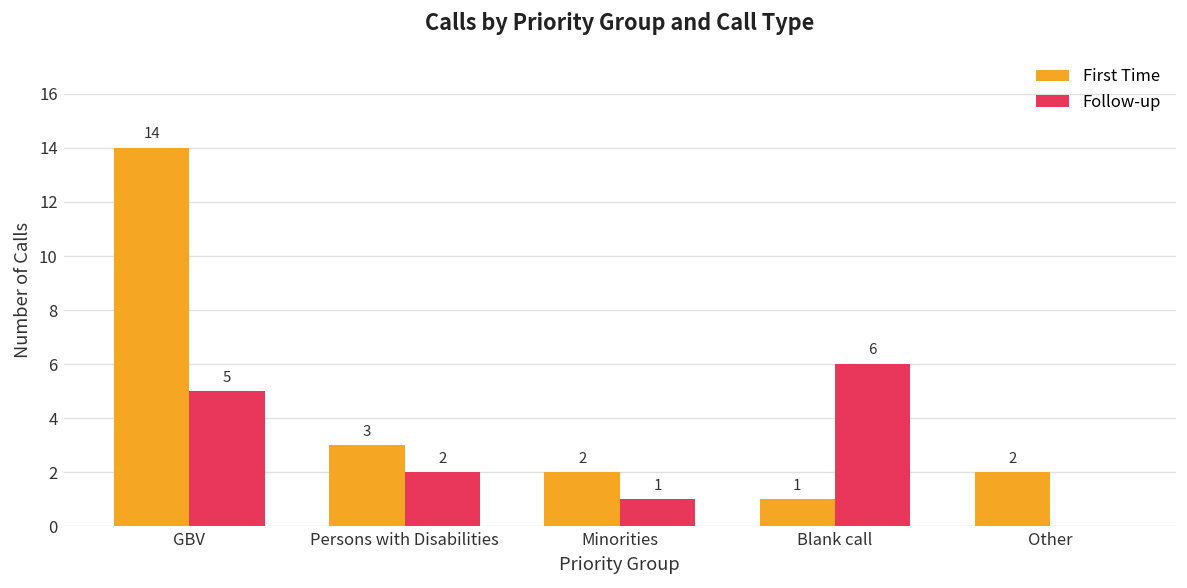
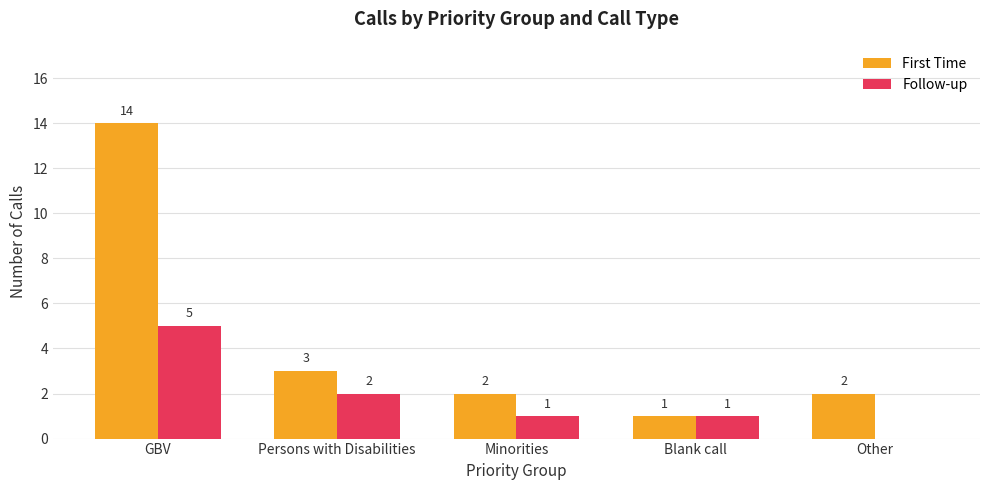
Follow-up, Blank call: 6 -> 1
